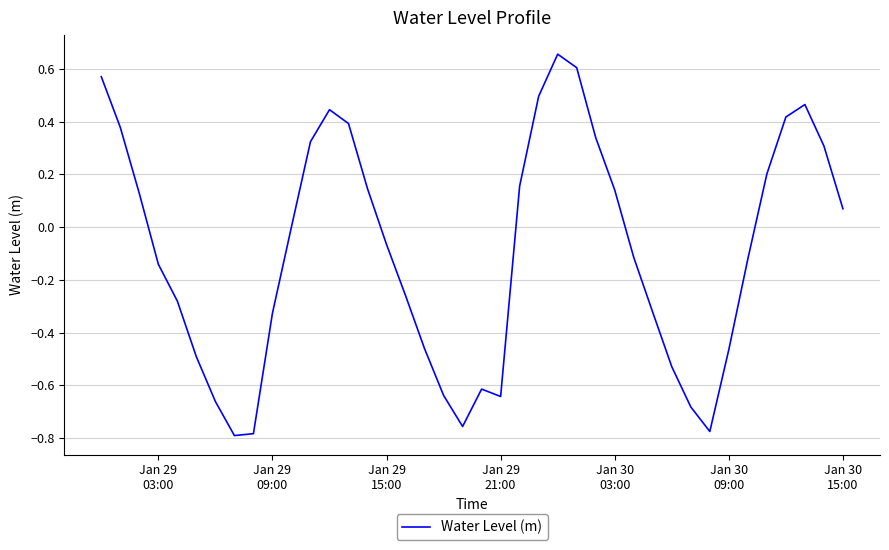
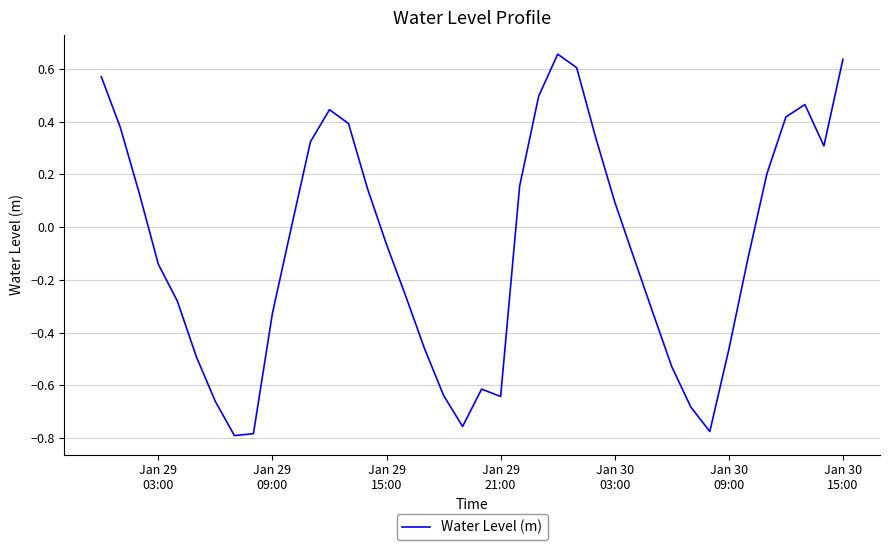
Jan 30 03:00: 0.14 -> 0.10
Jan 30 15:00: 0.07 -> 0.64
